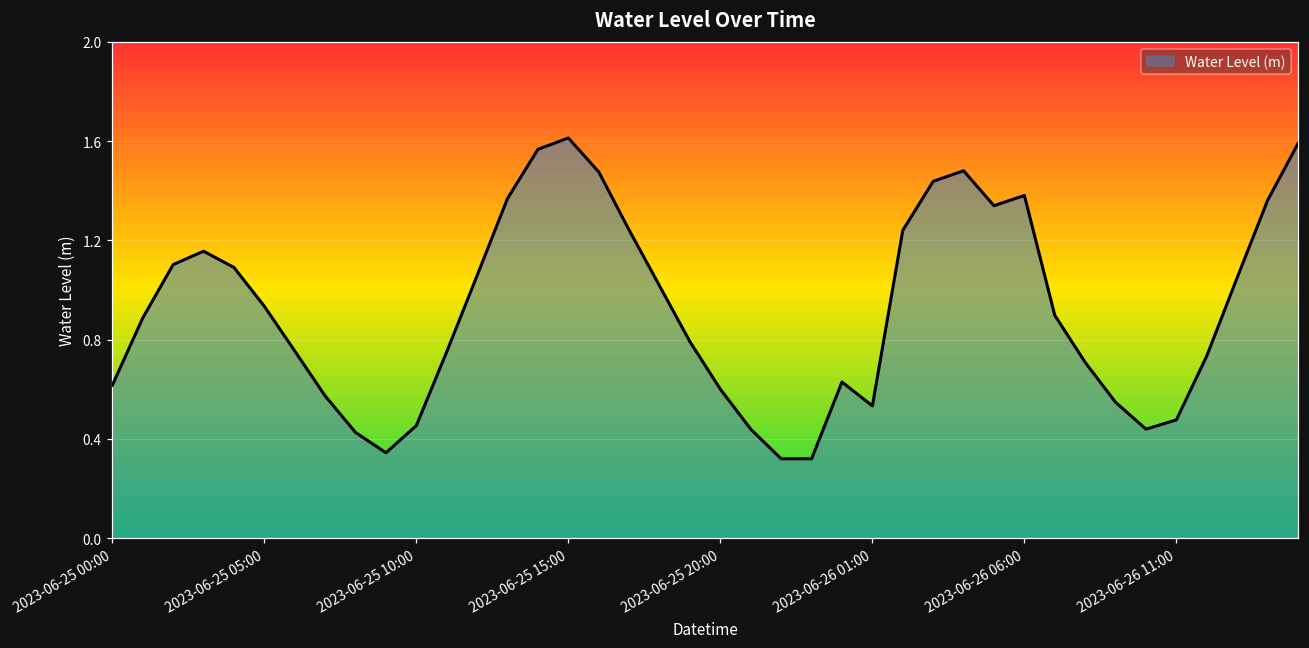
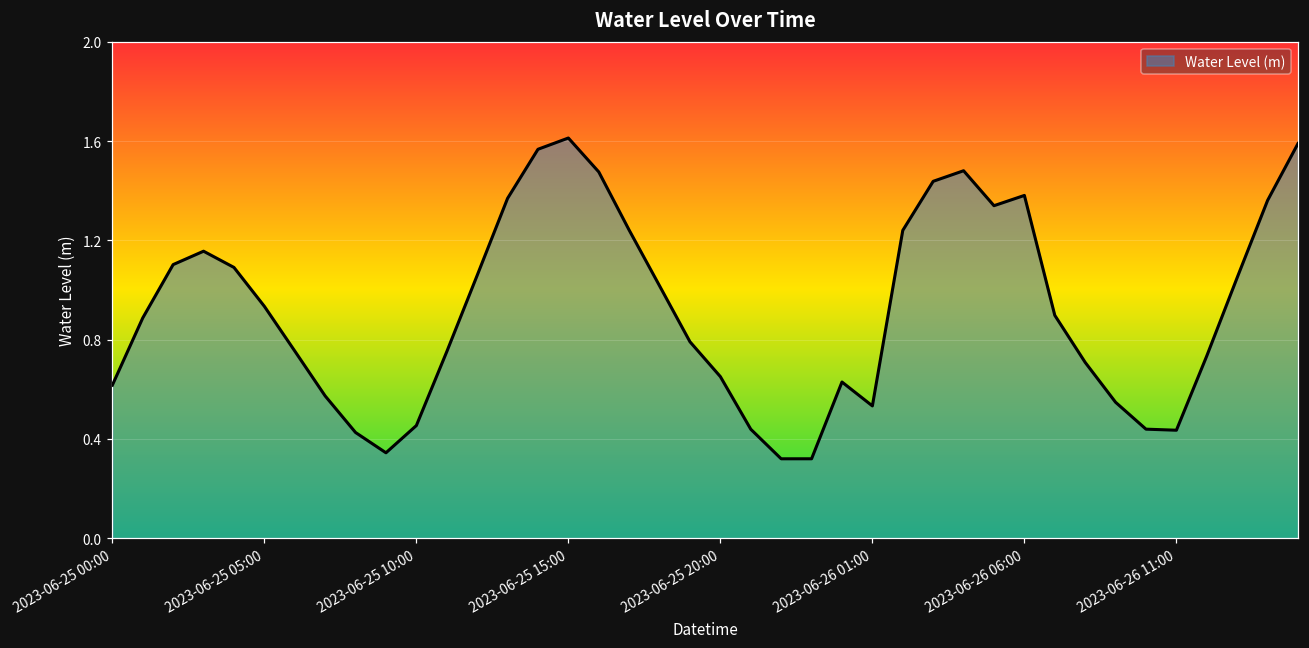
2023-06-25 20:00: 0.60 -> 0.65
2023-06-26 11:00: 0.48 -> 0.43
